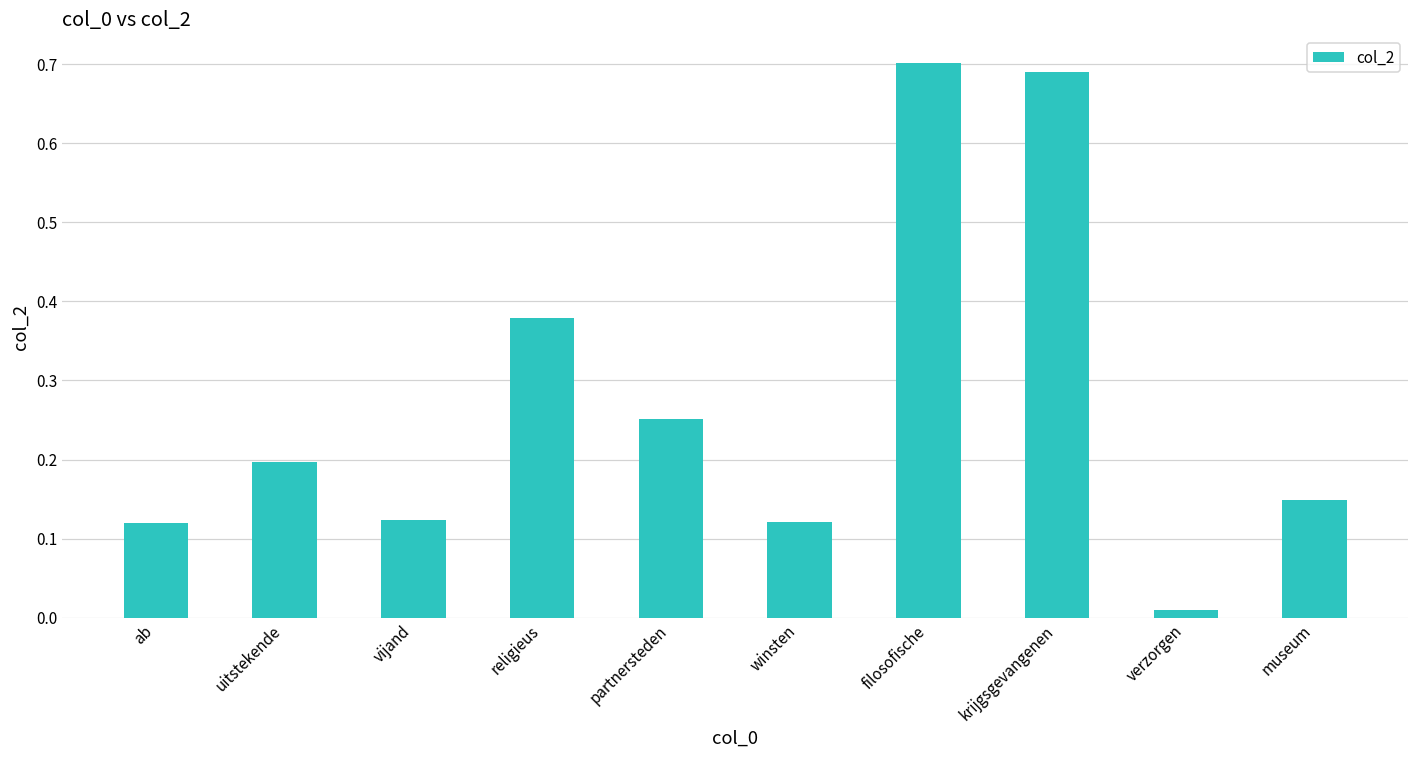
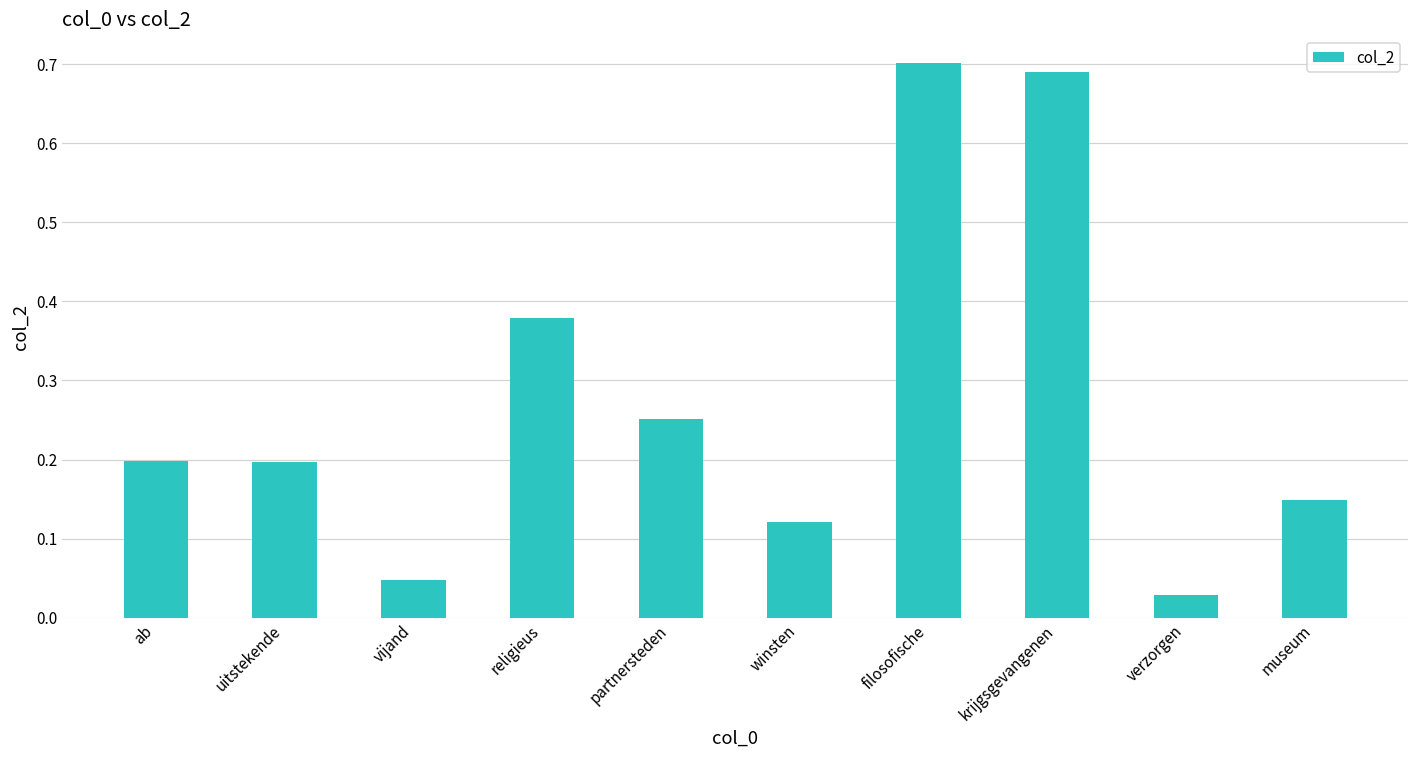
ab: 0.12 -> 0.20
vijand: 0.12 -> 0.05
verzorgen: 0.01 -> 0.03
